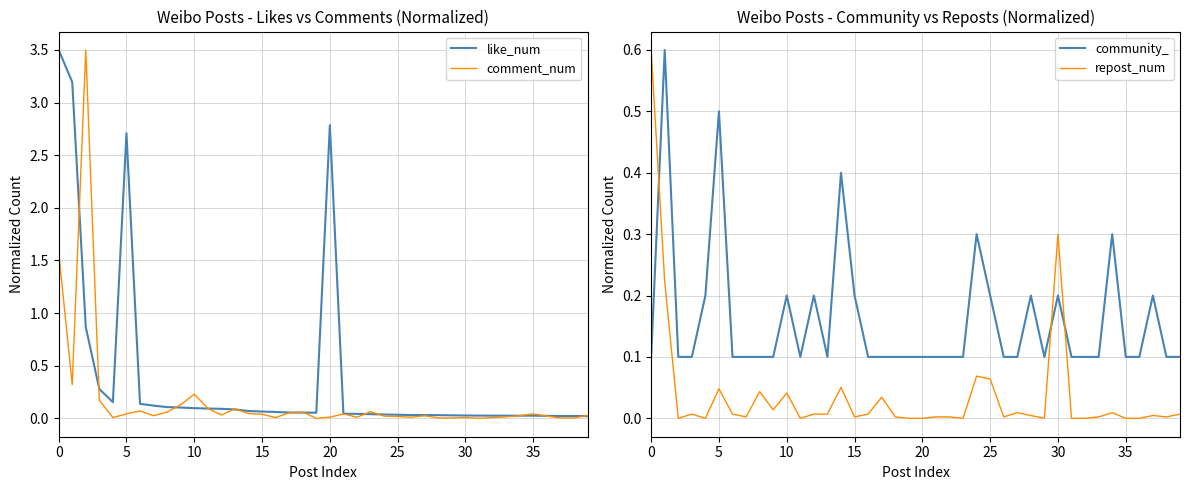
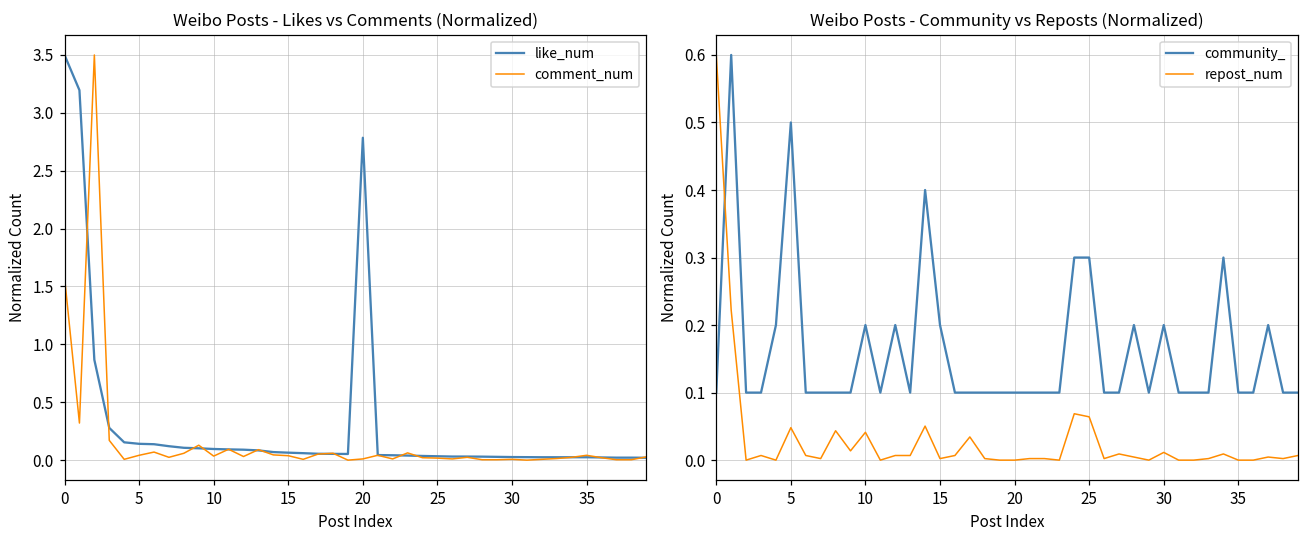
Weibo Posts - Likes vs Comments (Normalized), like_num, 5: 2.71 -> 0.14
Weibo Posts - Likes vs Comments (Normalized), comment_num, 10: 0.23 -> 0.03
Weibo Posts - Community vs Reposts (Normalized), community_, 25: 0.20 -> 0.30
Weibo Posts - Community vs Reposts (Normalized), repost_num, 30: 0.30 -> 0.01
